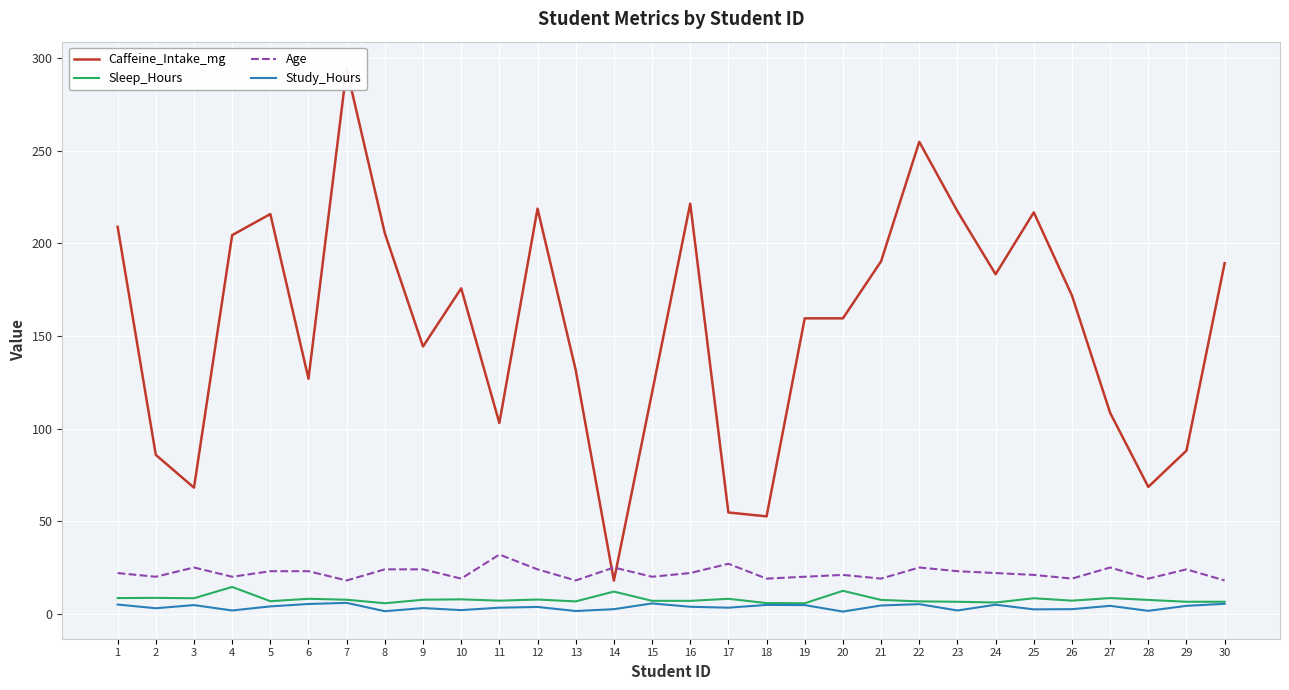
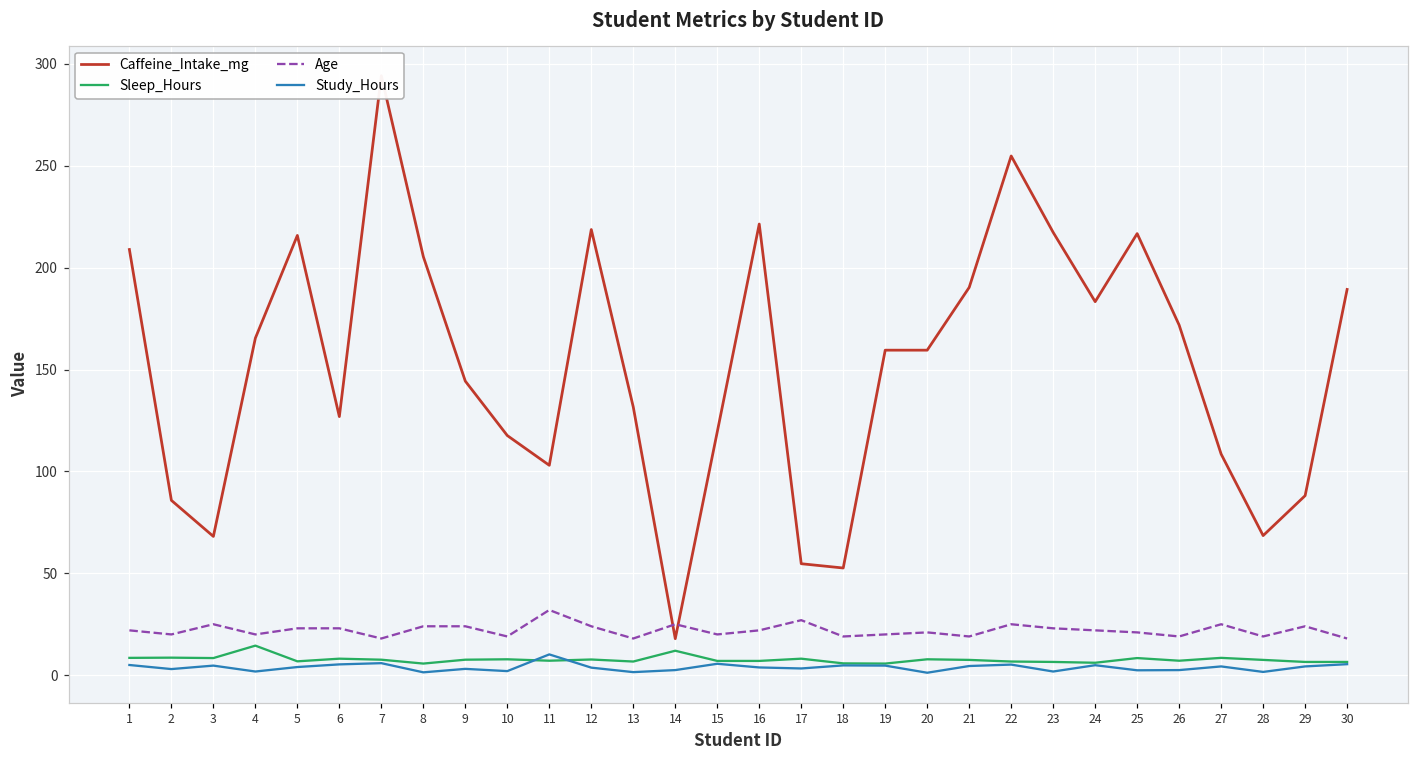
Caffeine_Intake_mg, 4: 204 -> 165
Caffeine_Intake_mg, 10: 176 -> 118
Study_Hours, 11: 3 -> 10
Sleep_Hours, 20: 12 -> 8
